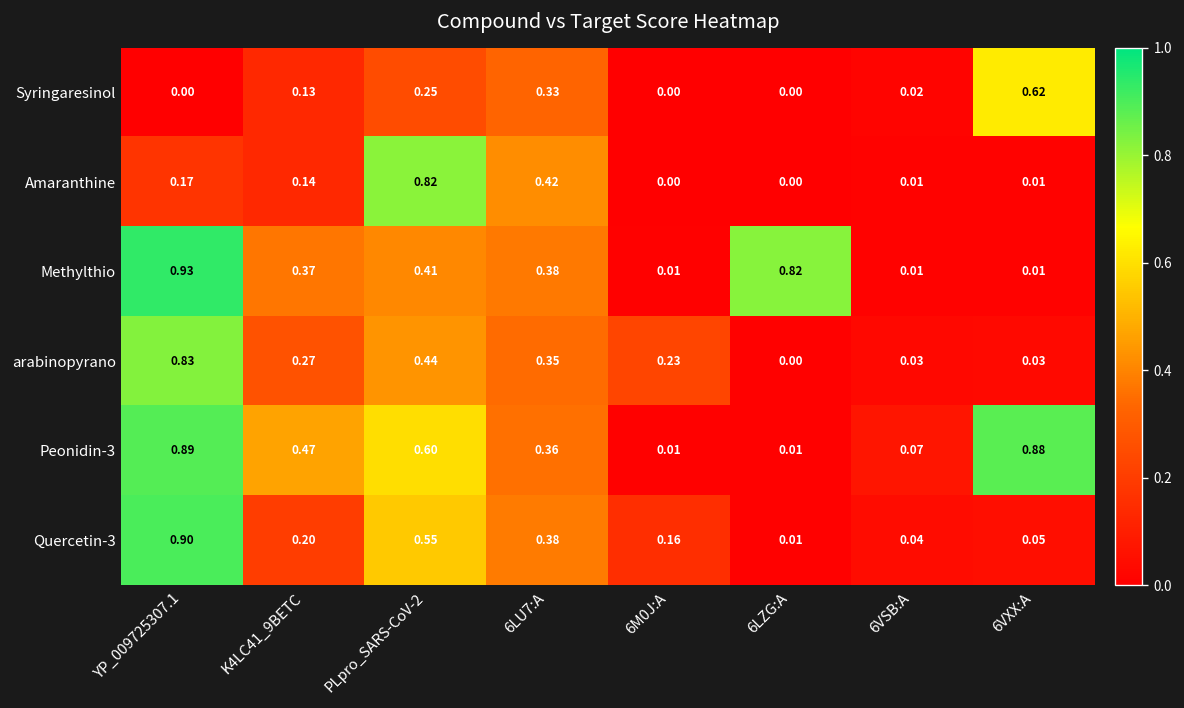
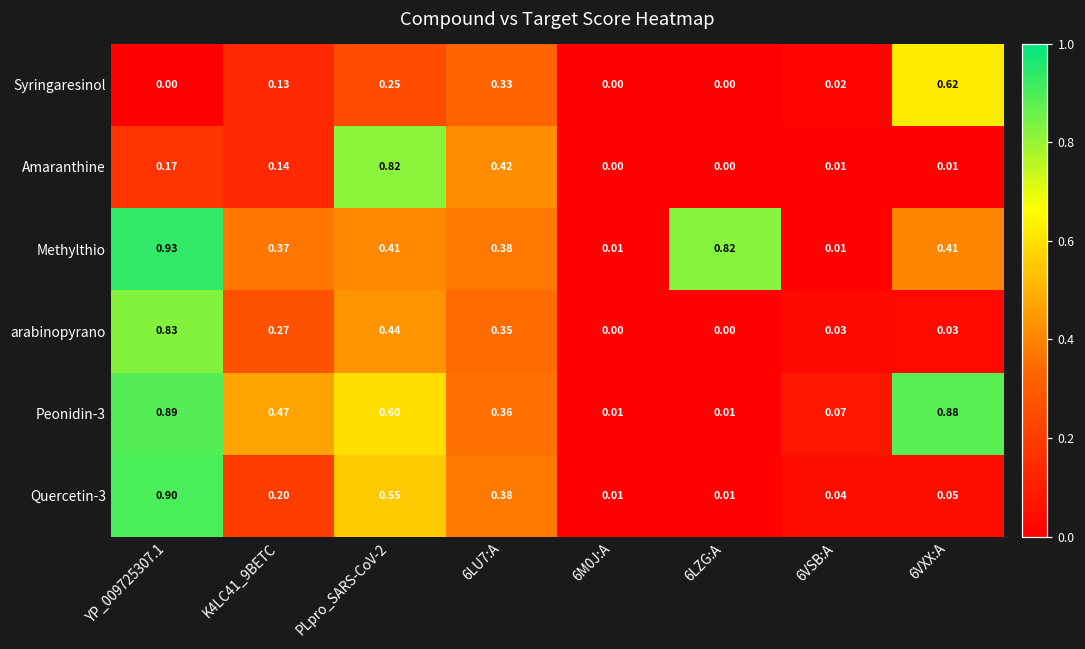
Methylthio, 6VXX:A: 0.01 -> 0.41
arabinopyrano, 6M0J:A: 0.23 -> 0.00
Quercetin-3, 6M0J:A: 0.16 -> 0.01
